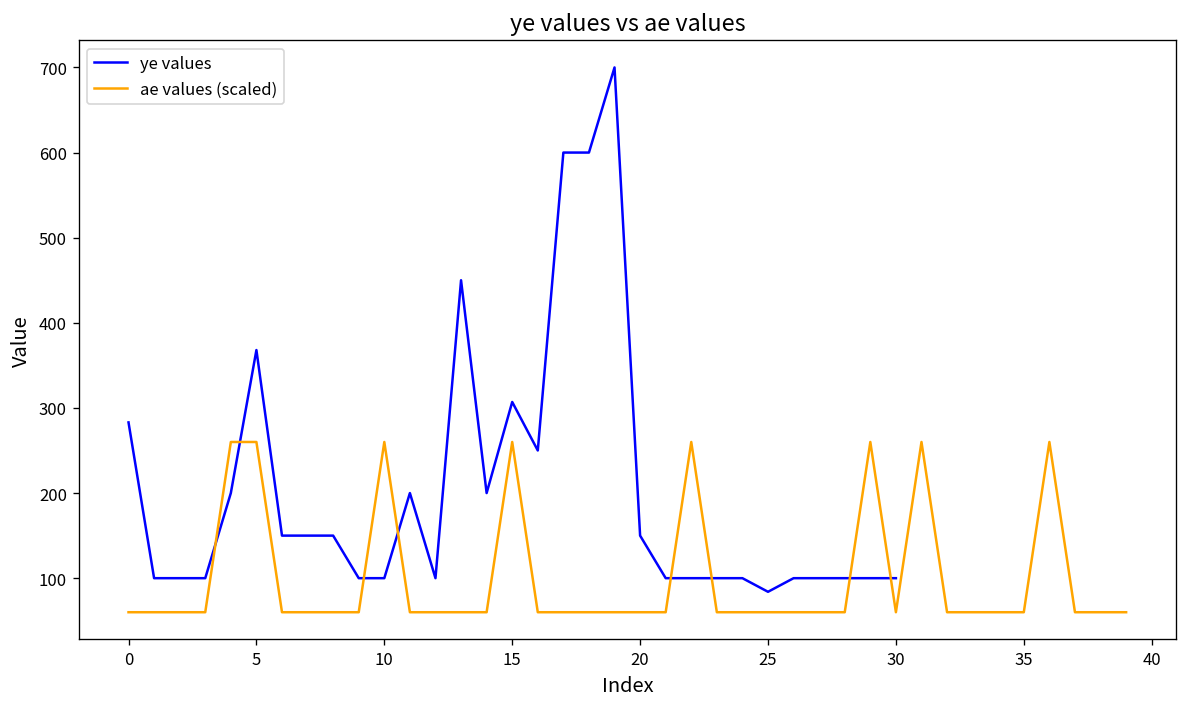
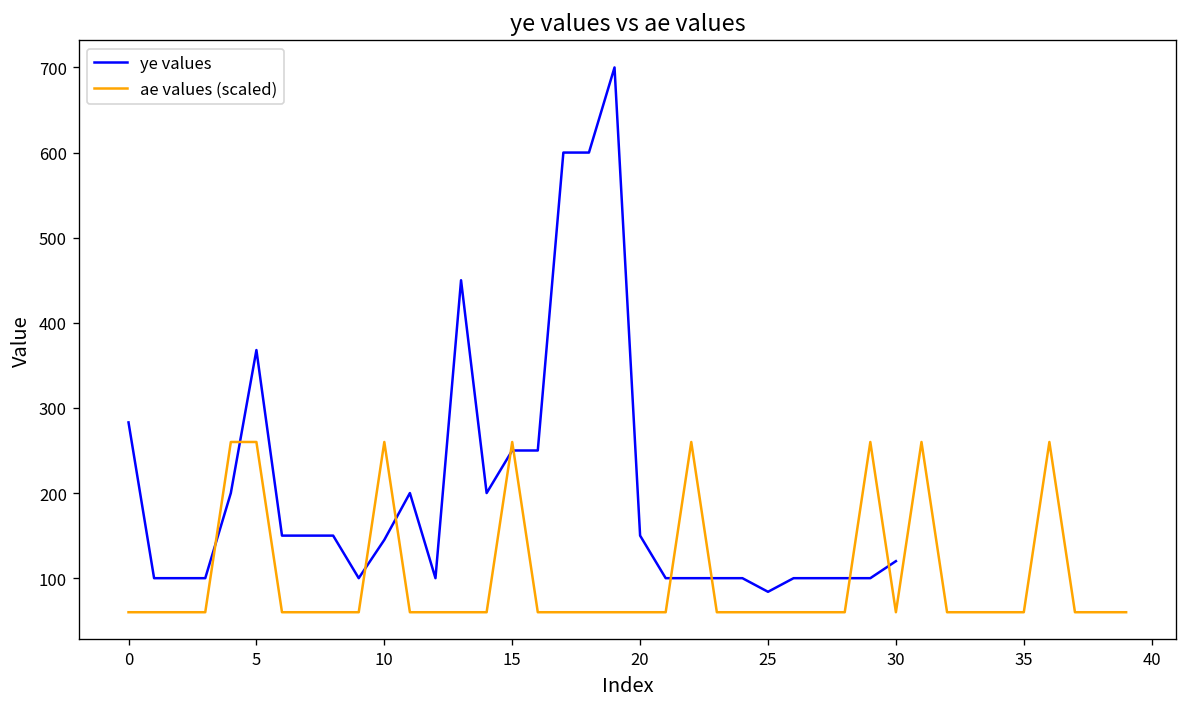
ye values, 10: 100 -> 150
ye values, 15: 310 -> 250
ye values, 30: 100 -> 120
